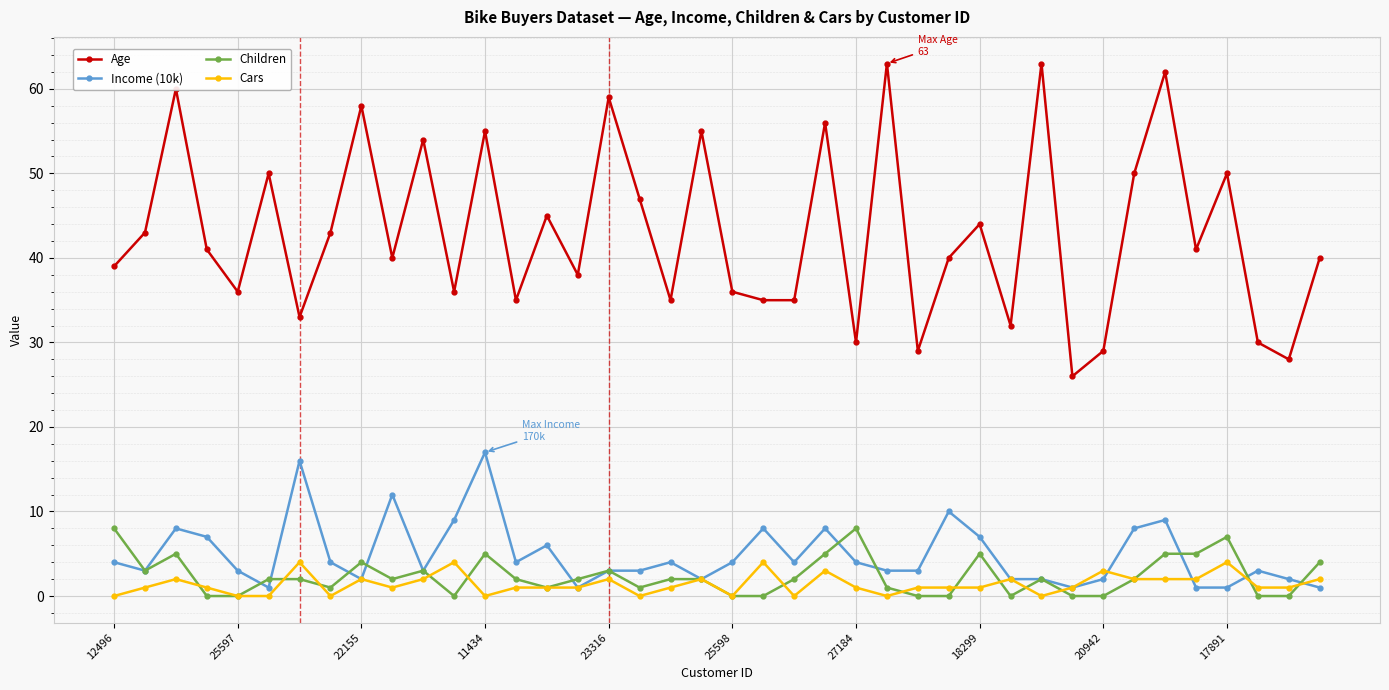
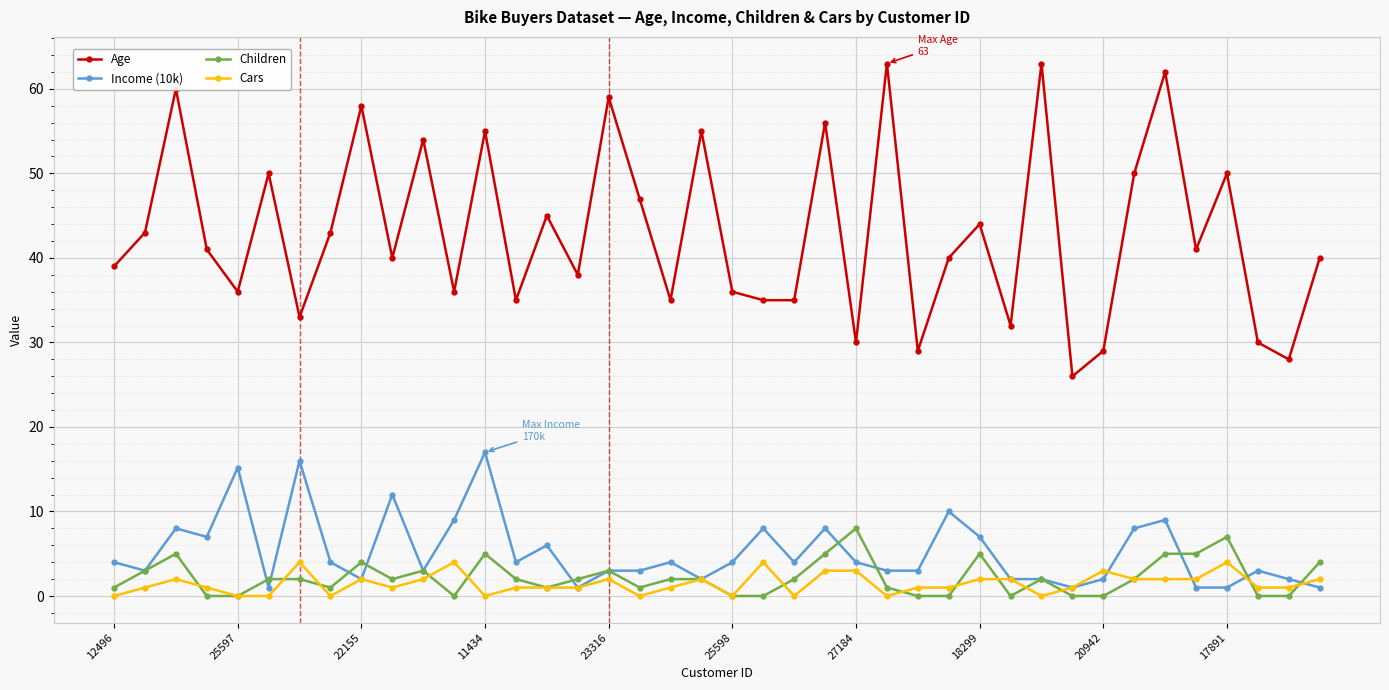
Children, 12496: 8 -> 1
Income (10k), 25597: 3 -> 15
Cars, 27184: 1 -> 3
Cars, 18299: 1 -> 2
